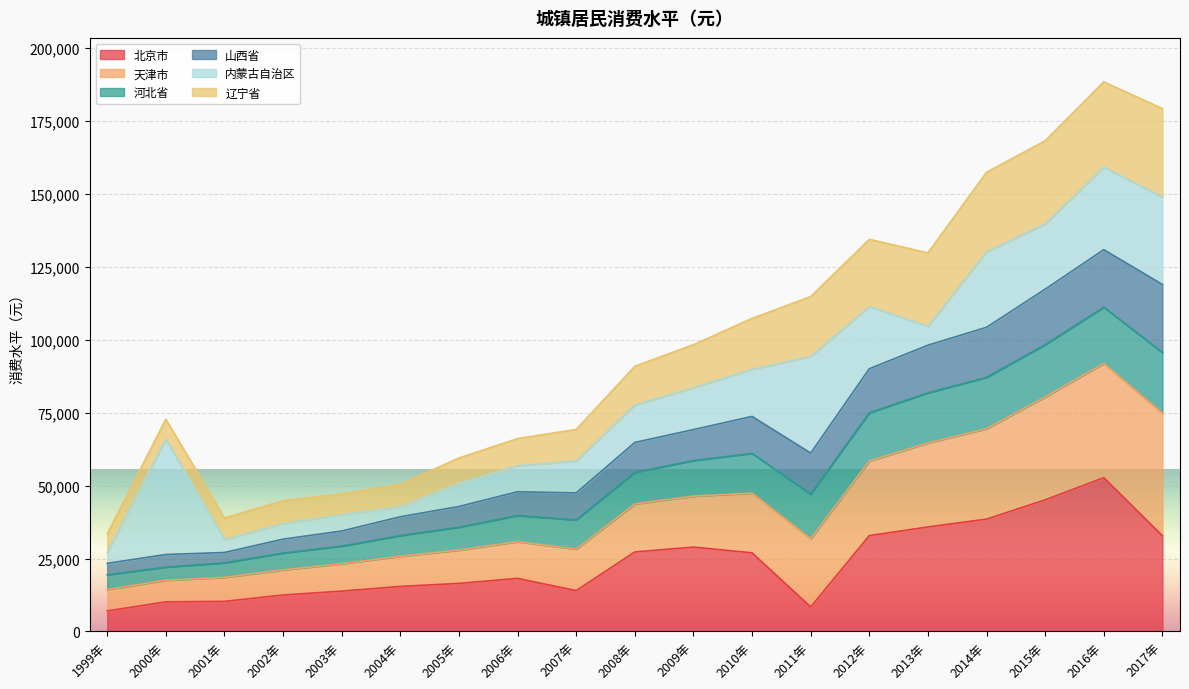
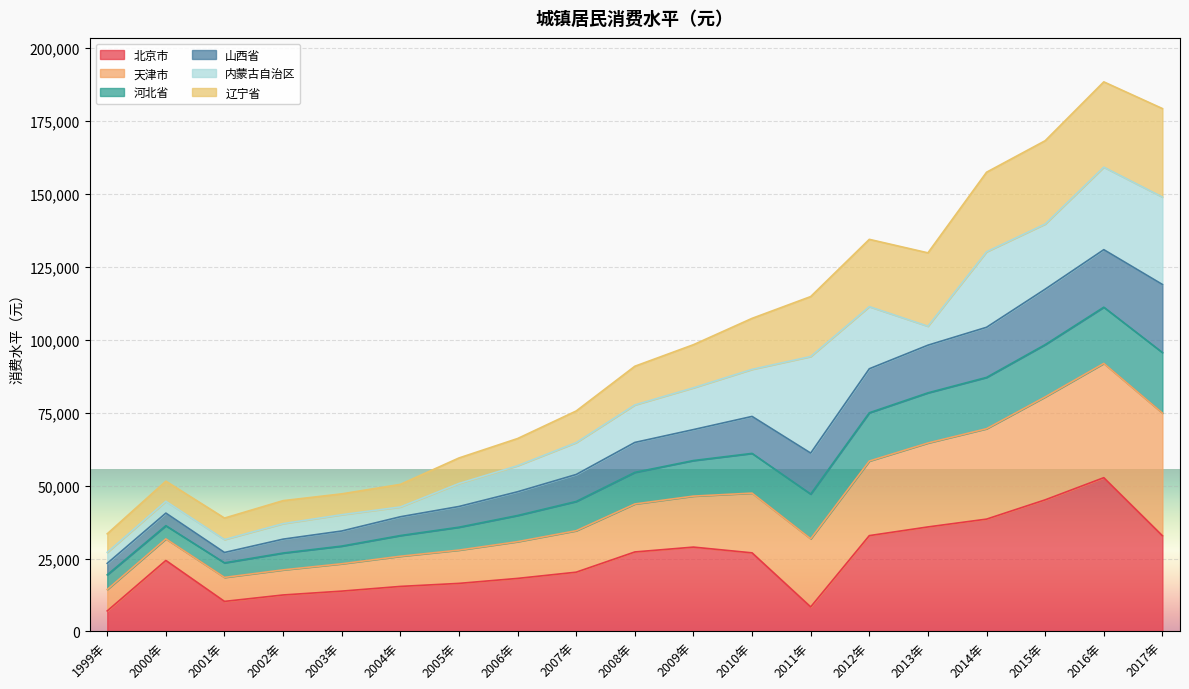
北京市, 2000年: 10,000 -> 24,000
内蒙古自治区, 2000年: 40,000 -> 4,000
北京市, 2007年: 14,000 -> 20,000
